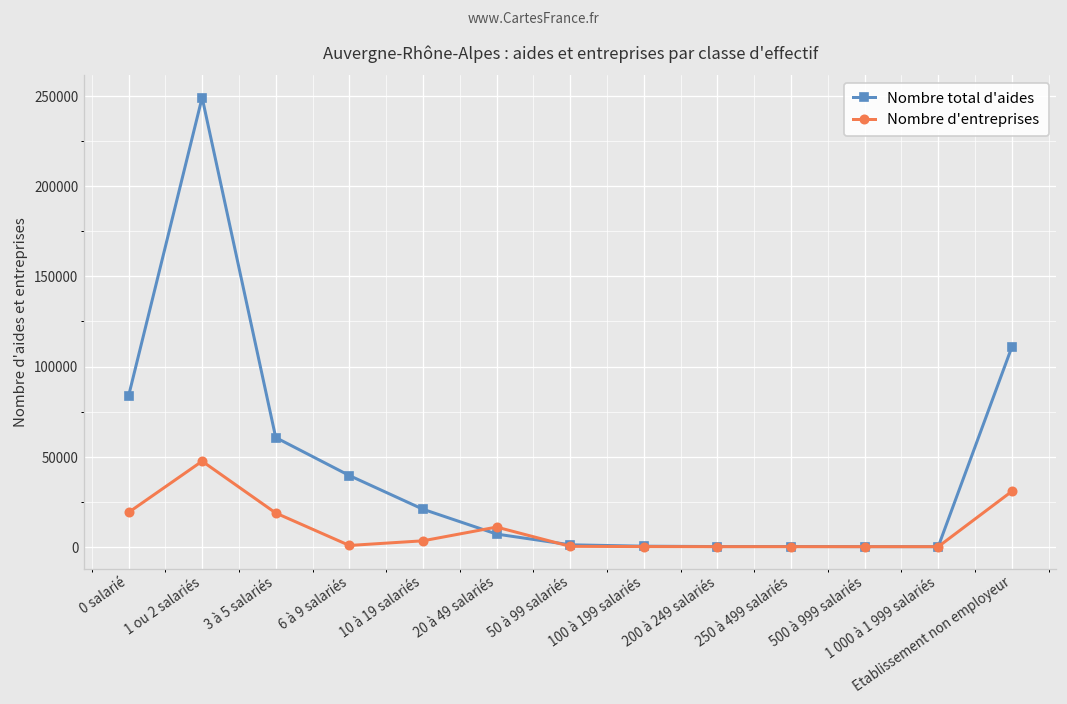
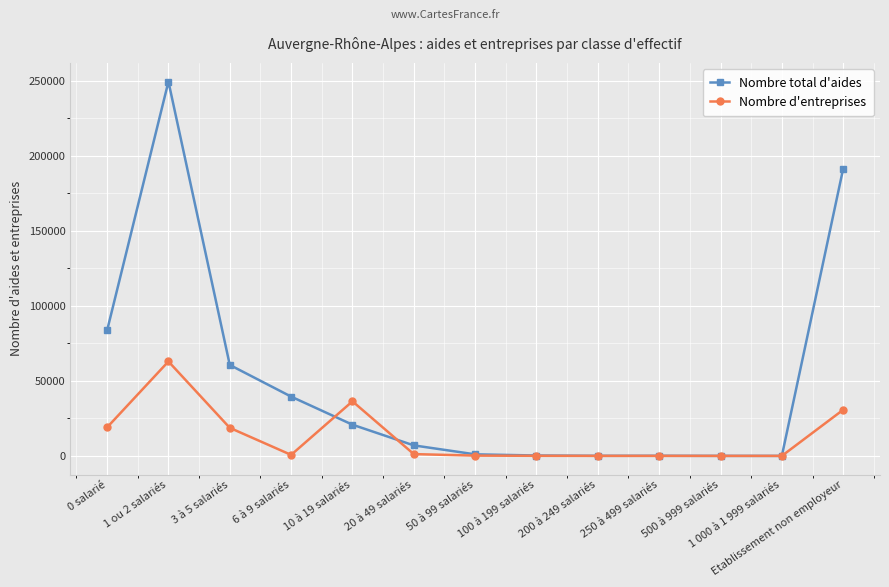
Nombre d'entreprises, 1 ou 2 salariés: 47000 -> 63000
Nombre d'entreprises, 10 à 19 salariés: 3000 -> 36000
Nombre d'entreprises, 20 à 49 salariés: 11000 -> 1000
Nombre total d'aides, Etablissement non employeur: 111000 -> 191000
